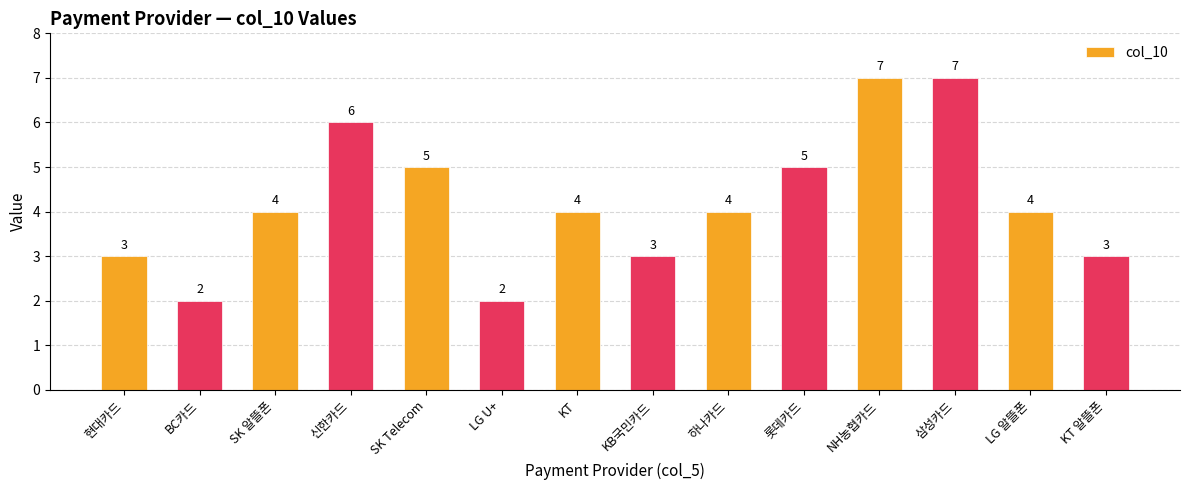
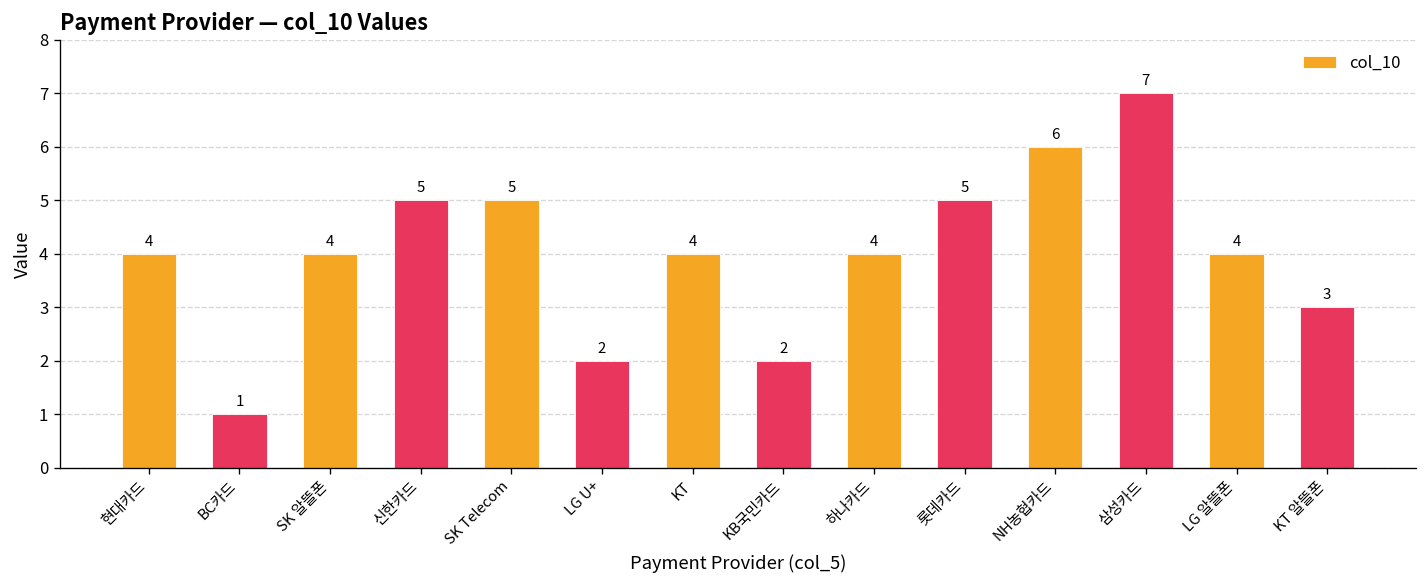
현대카드: 3 -> 4
BC카드: 2 -> 1
신한카드: 6 -> 5
KB국민카드: 3 -> 2
NH농협카드: 7 -> 6
